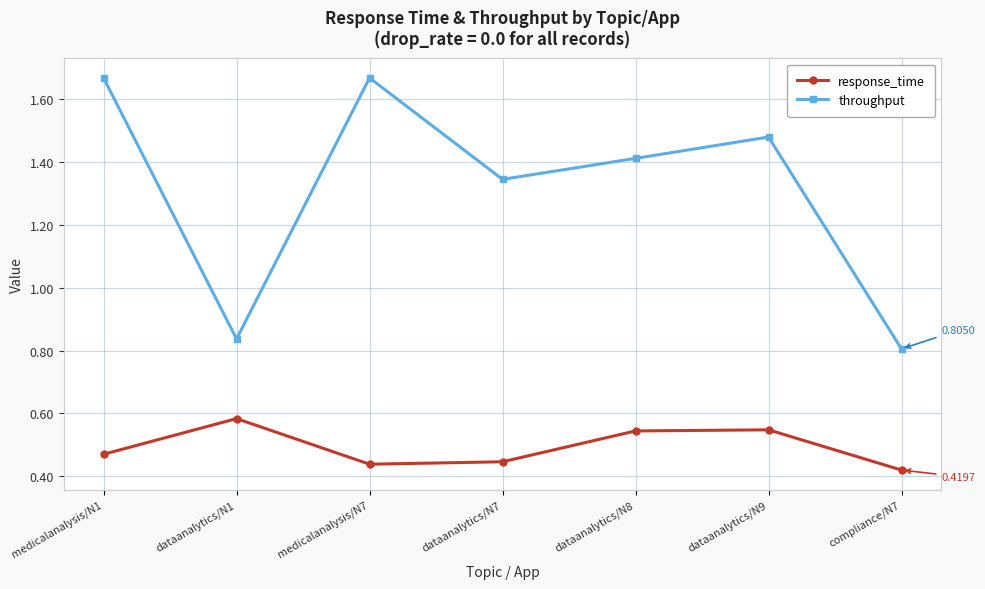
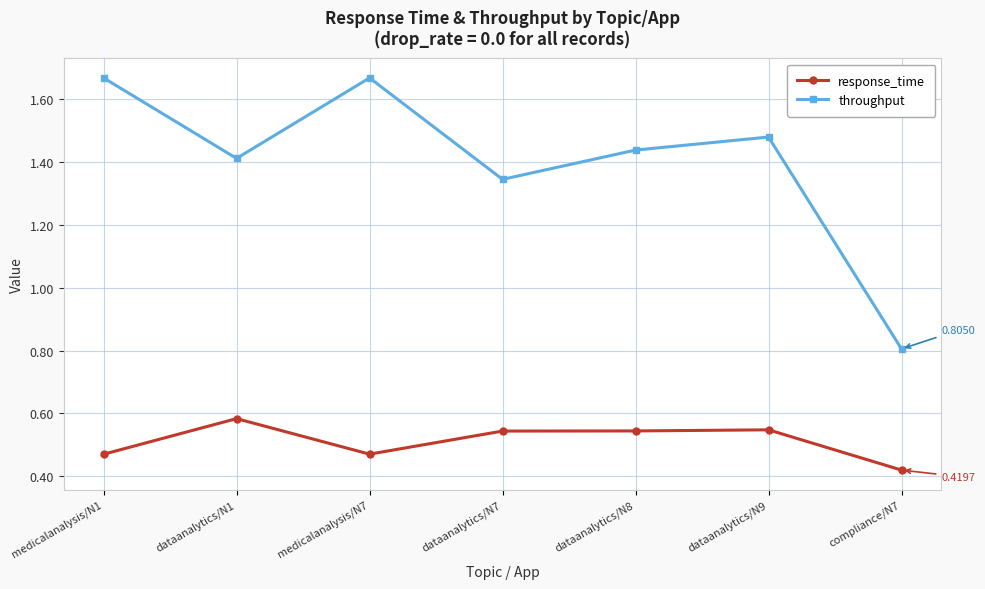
throughput, dataanalytics/N1: 0.84 -> 1.41
response_time, medicalanalysis/N7: 0.44 -> 0.47
response_time, dataanalytics/N7: 0.45 -> 0.54
throughput, dataanalytics/N8: 1.41 -> 1.44
